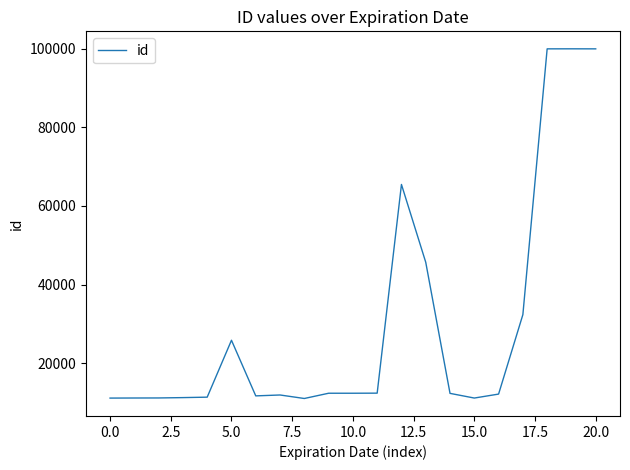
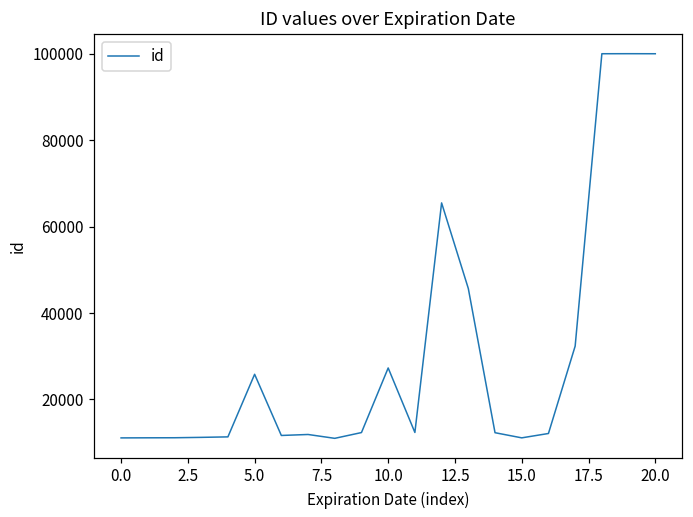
10.0: 12000 -> 27000
